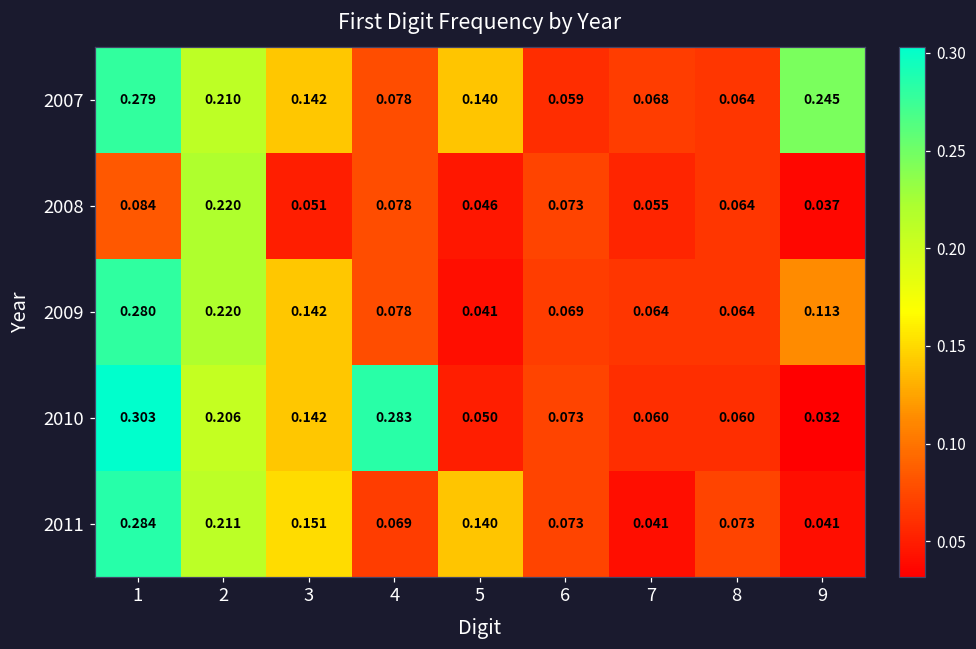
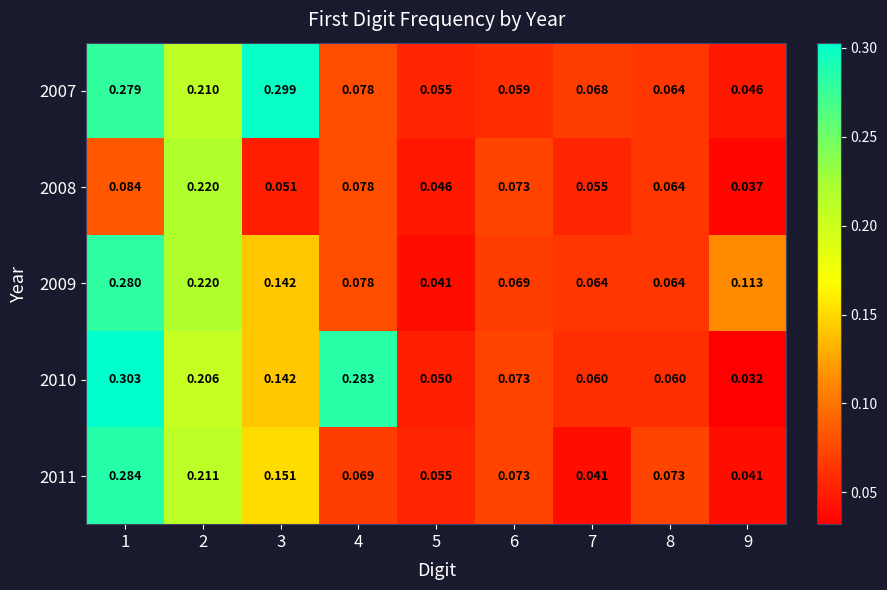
2007, 3: 0.142 -> 0.299
2007, 5: 0.140 -> 0.055
2007, 9: 0.245 -> 0.046
2011, 5: 0.140 -> 0.055
